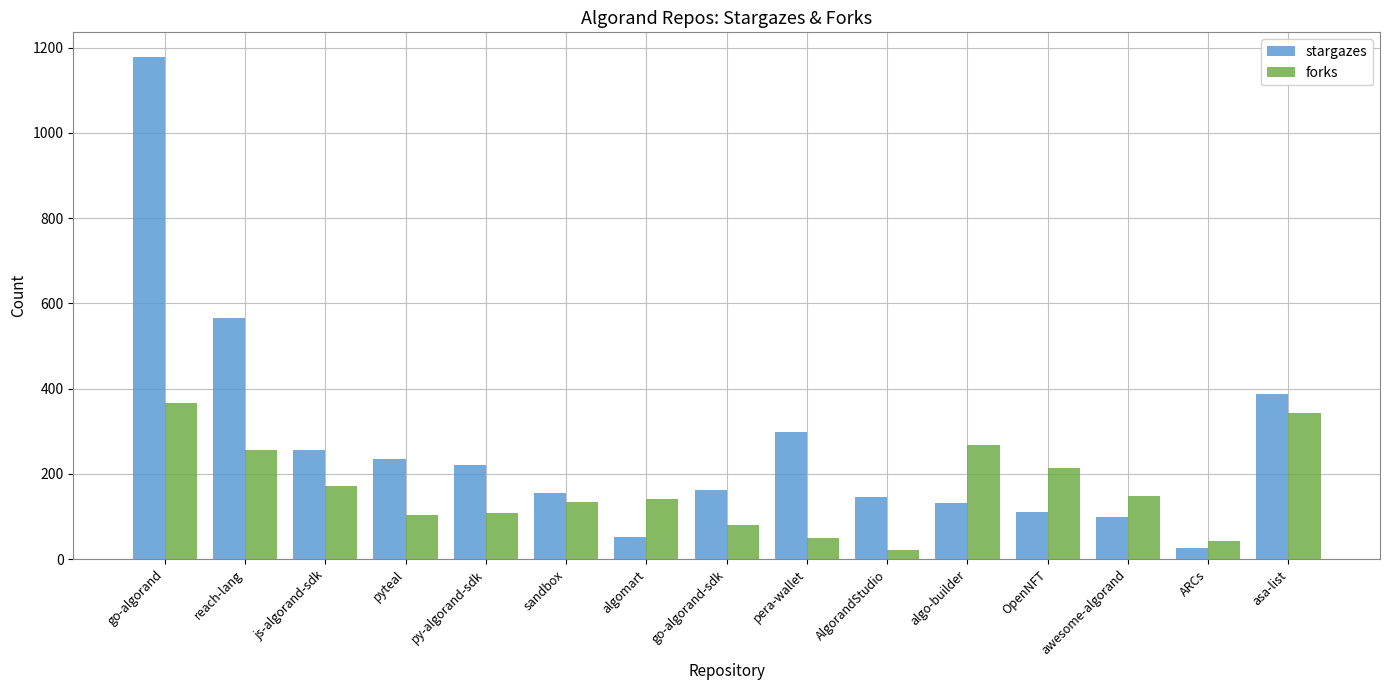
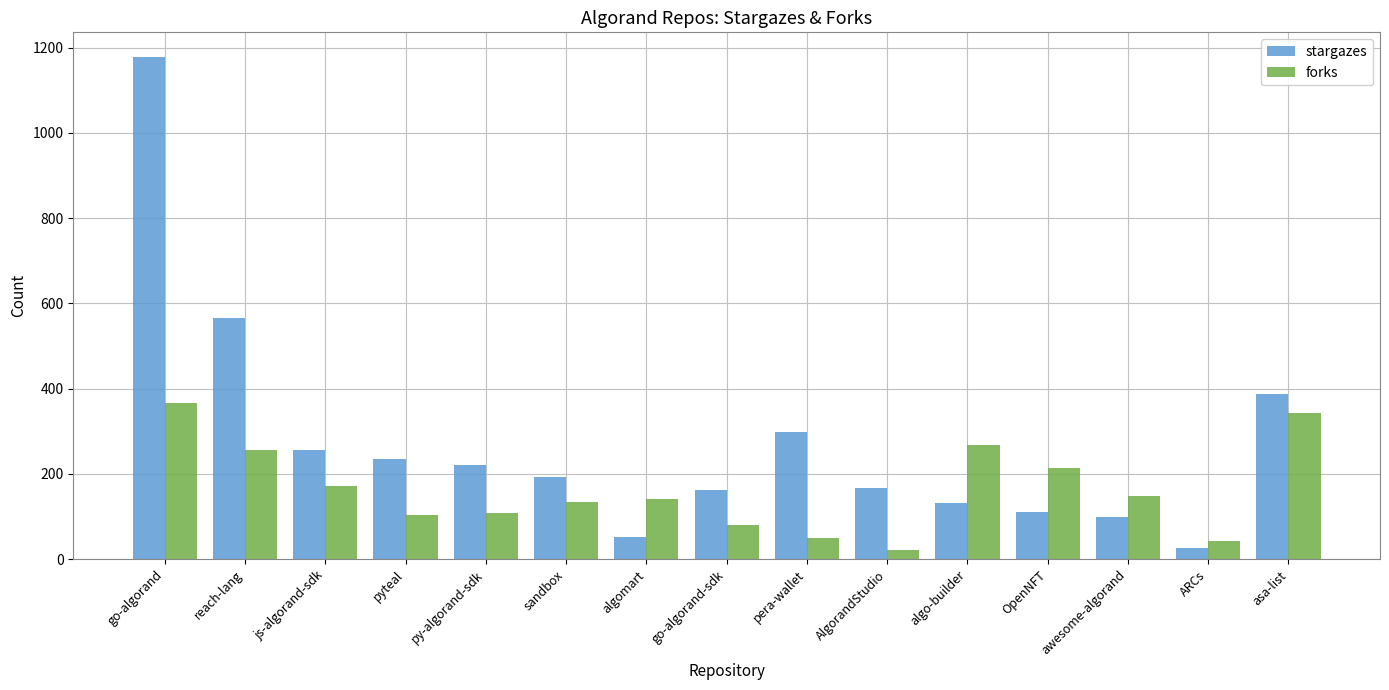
stargazes, sandbox: 160 -> 190
stargazes, AlgorandStudio: 150 -> 170
